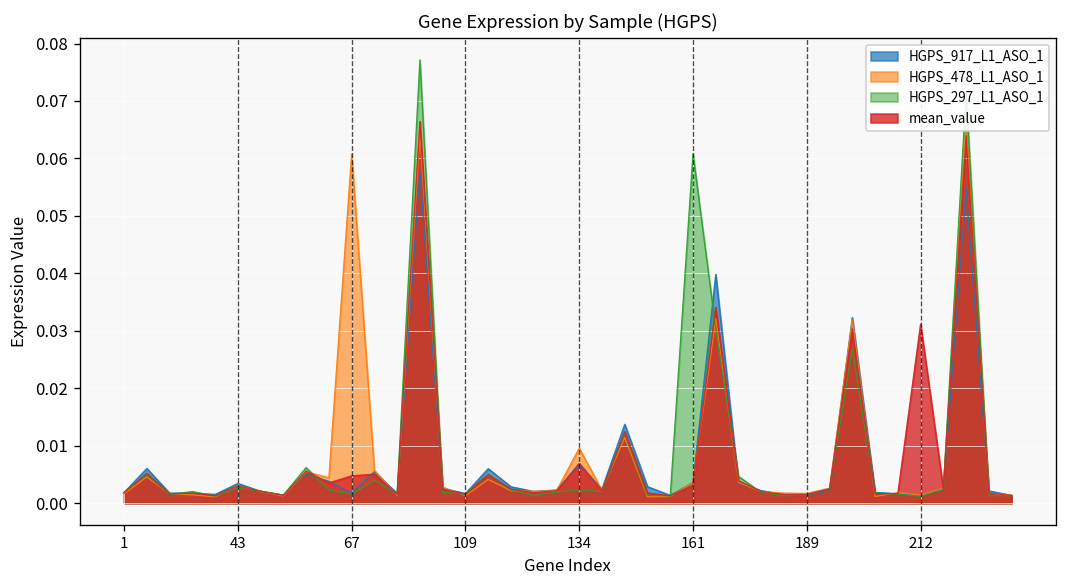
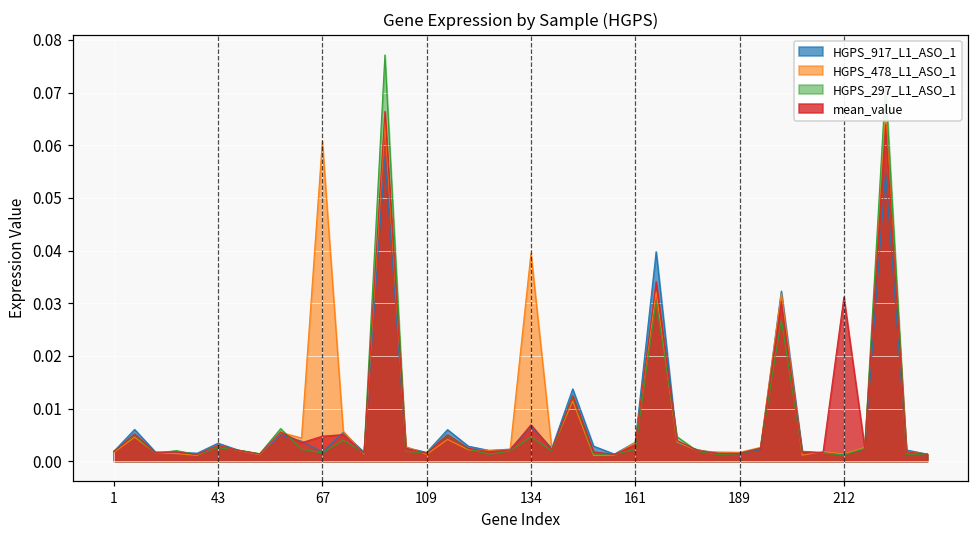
HGPS_478_L1_ASO_1, 134: 0.010 -> 0.040
HGPS_297_L1_ASO_1, 134: 0.002 -> 0.005
HGPS_297_L1_ASO_1, 161: 0.061 -> 0.002
